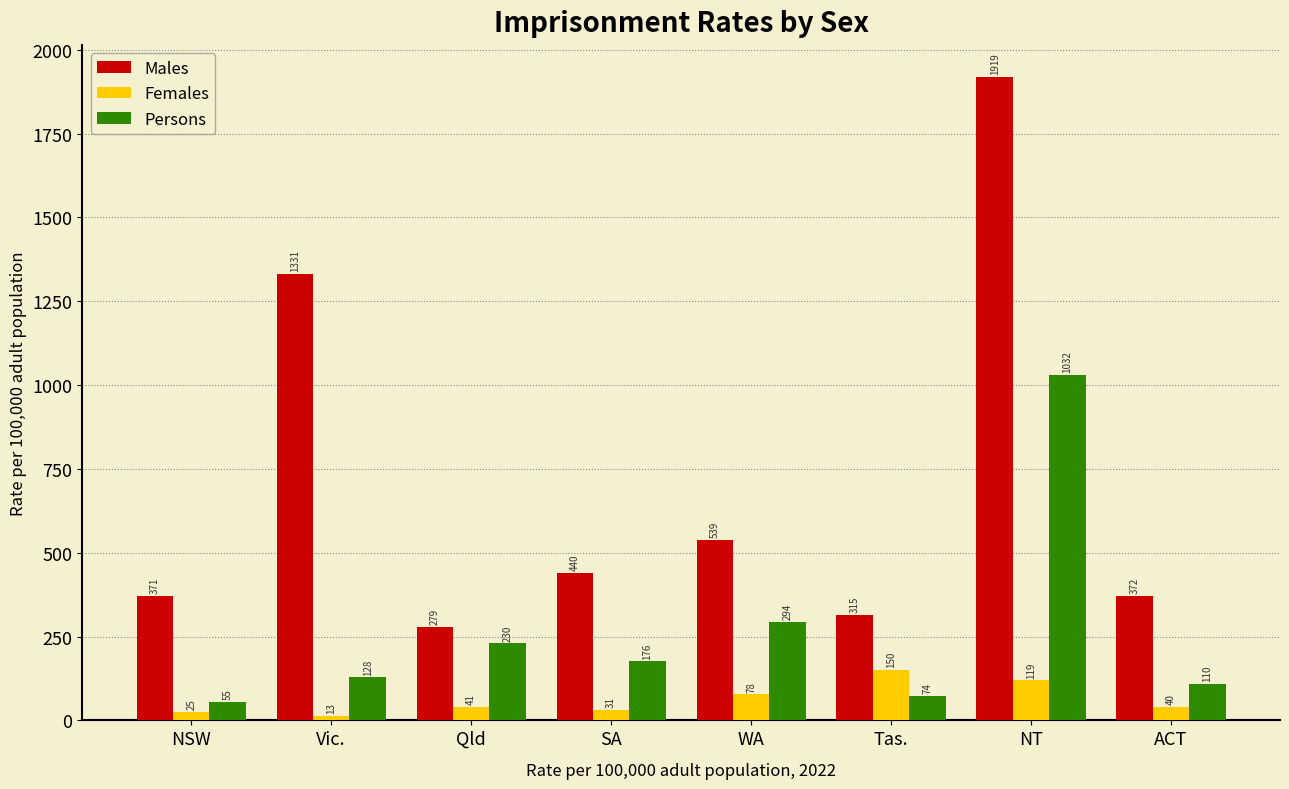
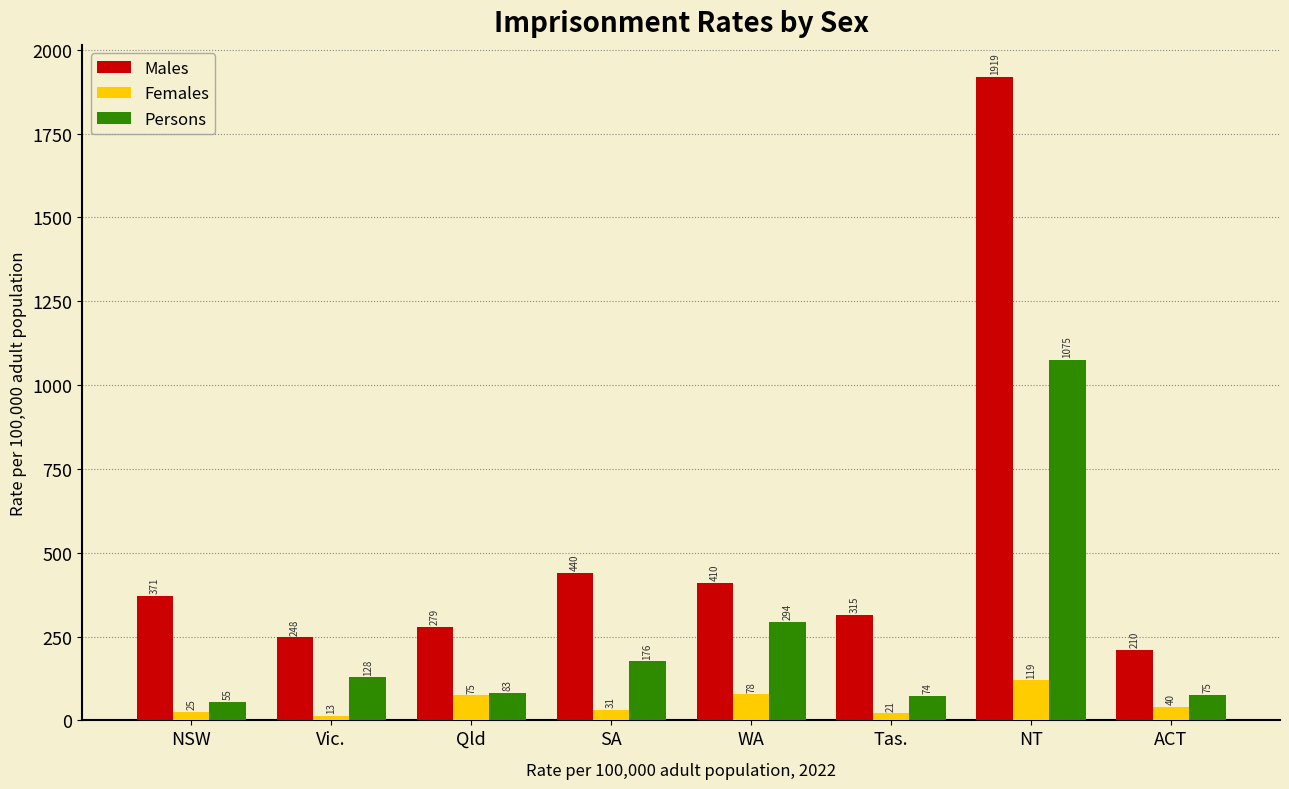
Males, Vic.: 1331 -> 248
Females, Qld: 41 -> 75
Persons, Qld: 230 -> 83
Males, WA: 539 -> 410
Females, Tas.: 150 -> 21
Persons, NT: 1032 -> 1075
Males, ACT: 372 -> 210
Persons, ACT: 110 -> 75
